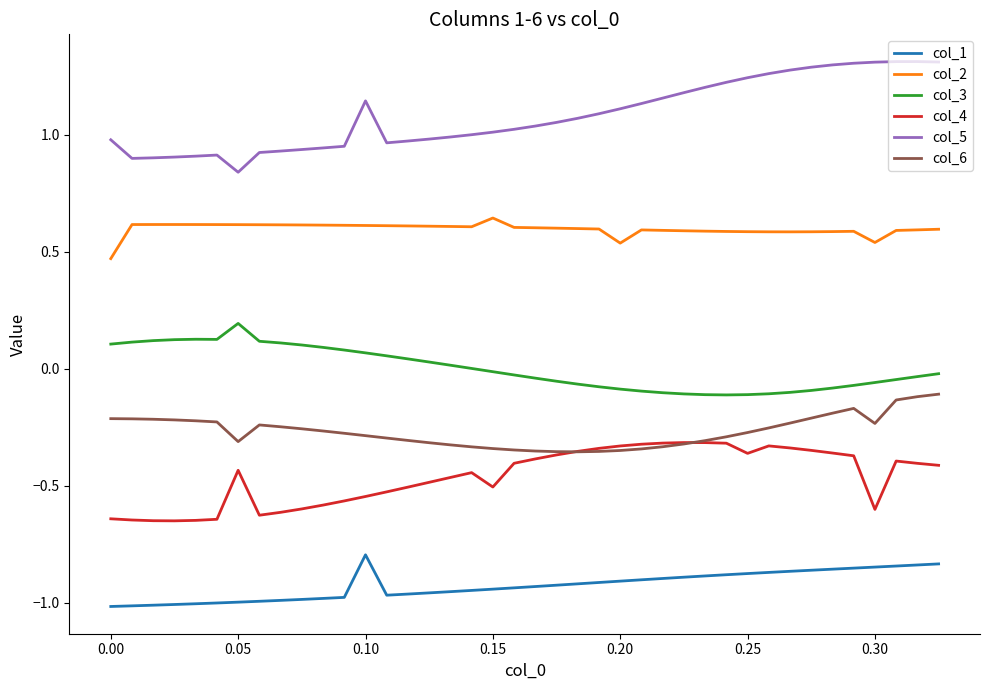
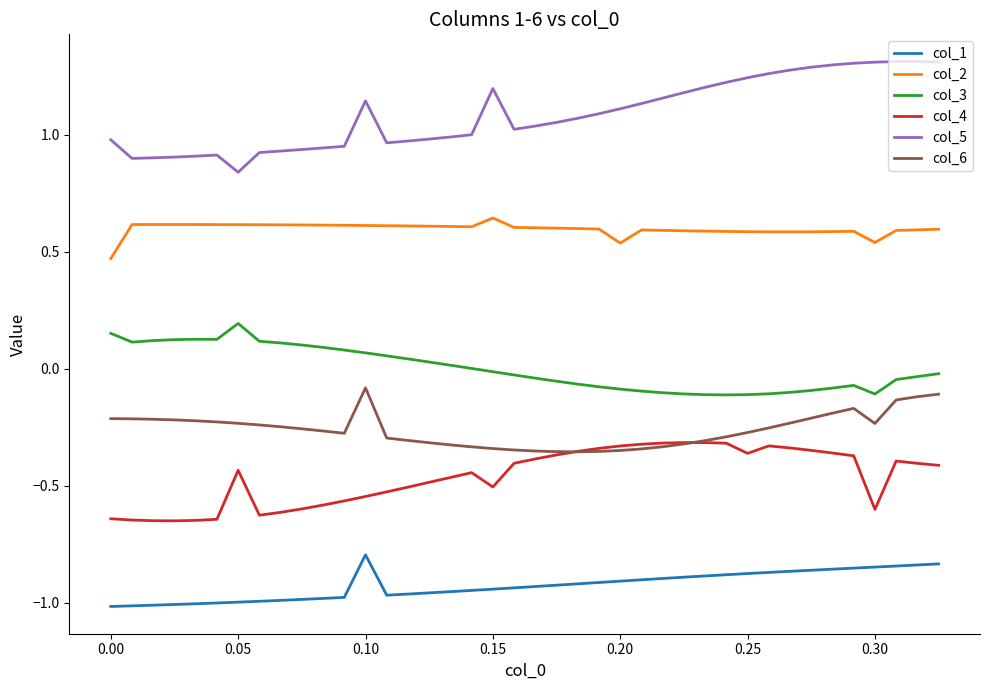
col_3, 0.00: 0.11 -> 0.15
col_6, 0.05: -0.31 -> -0.23
col_6, 0.10: -0.29 -> -0.08
col_5, 0.15: 1.01 -> 1.20
col_3, 0.30: -0.06 -> -0.11
